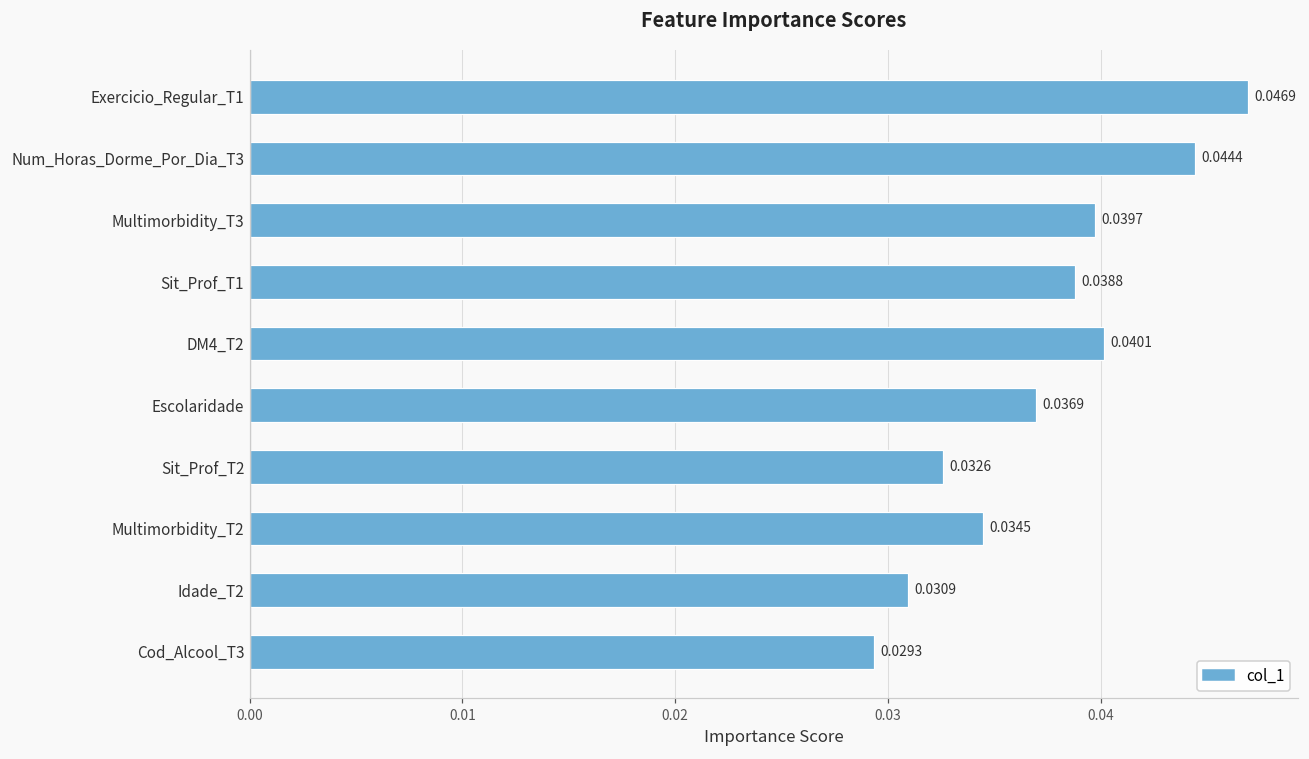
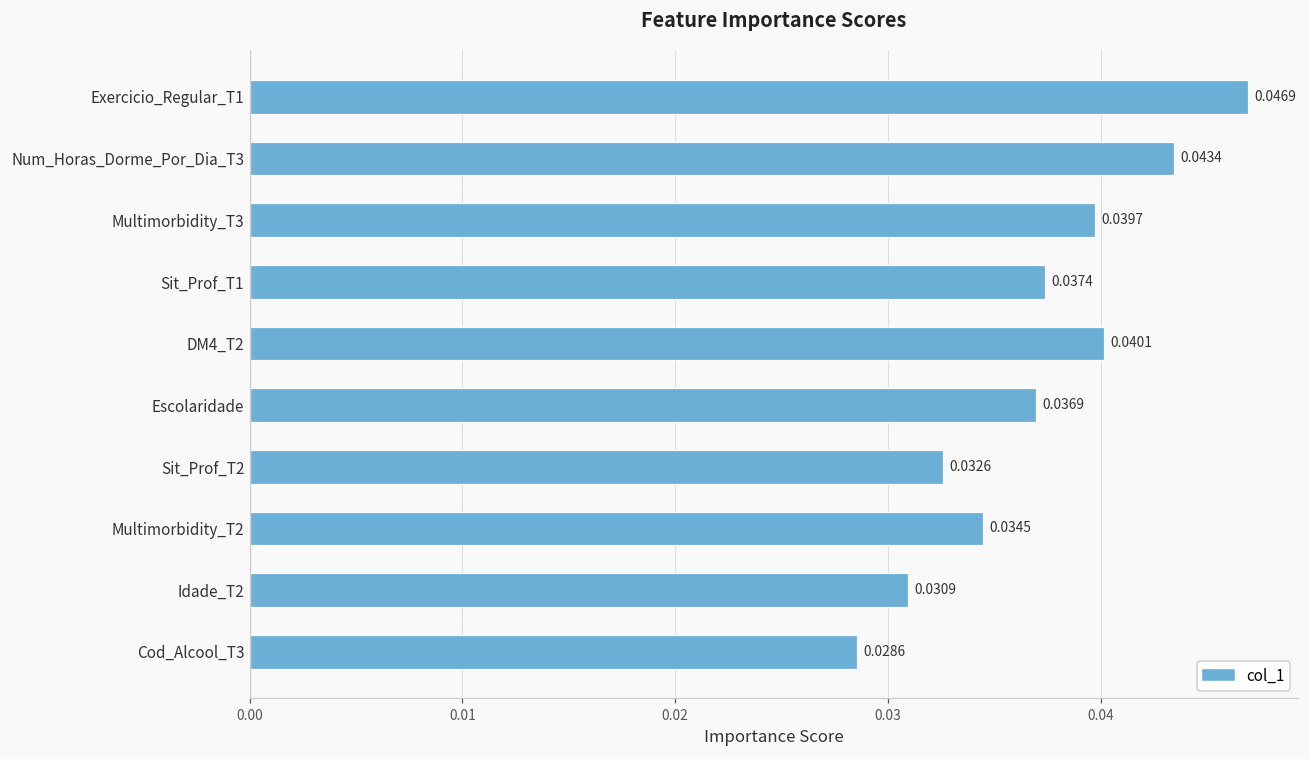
Num_Horas_Dorme_Por_Dia_T3: 0.0444 -> 0.0434
Sit_Prof_T1: 0.0388 -> 0.0374
Cod_Alcool_T3: 0.0293 -> 0.0286
